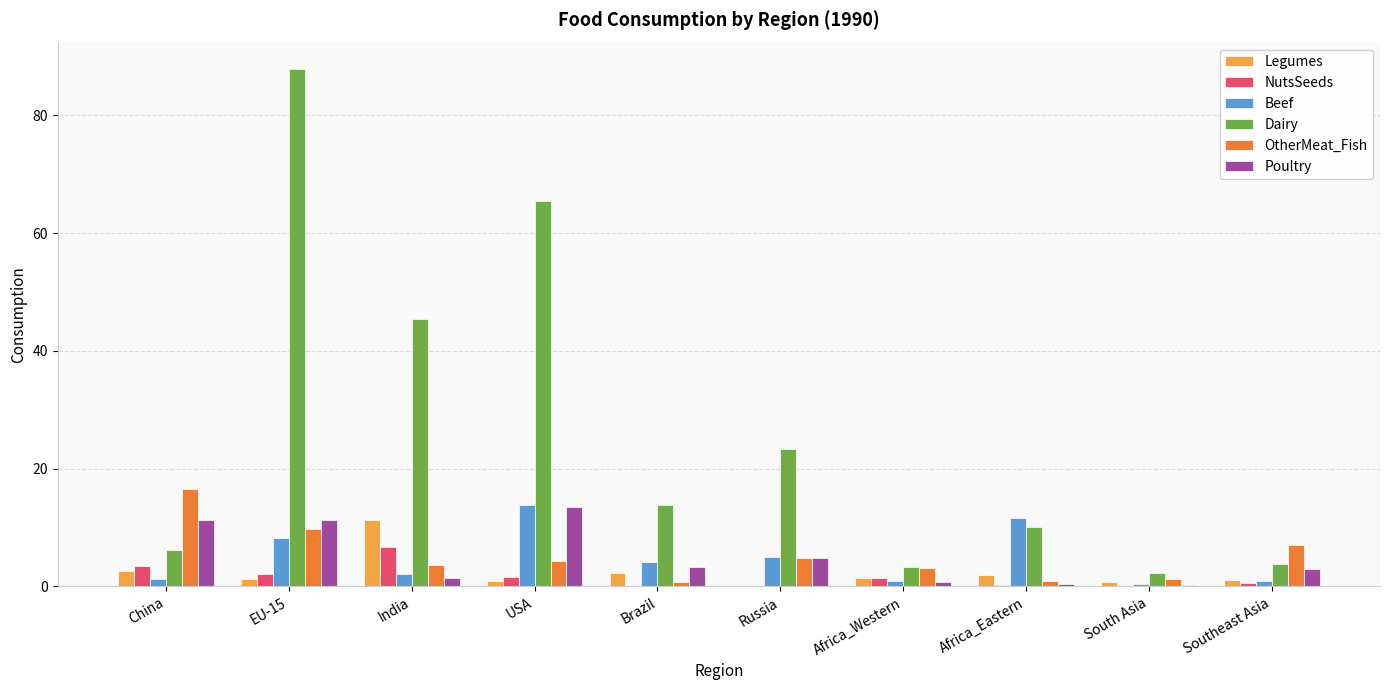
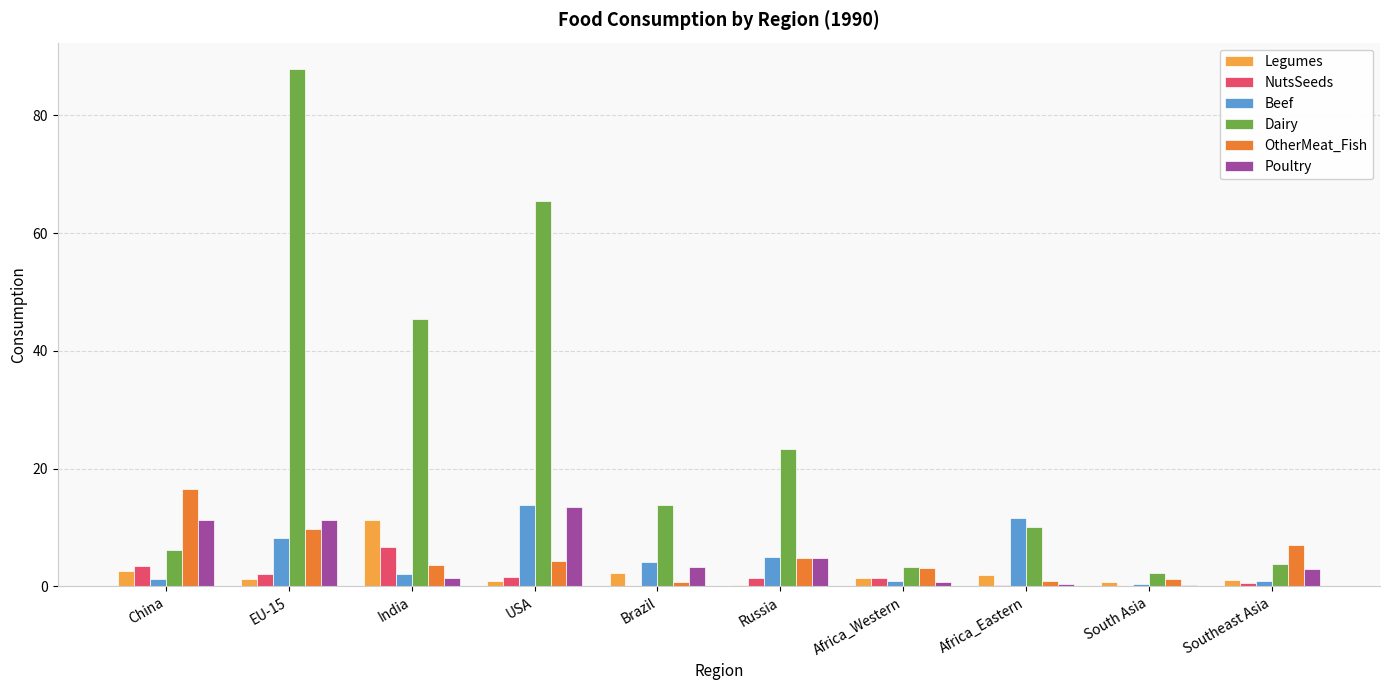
NutsSeeds, Russia: 0 -> 1
